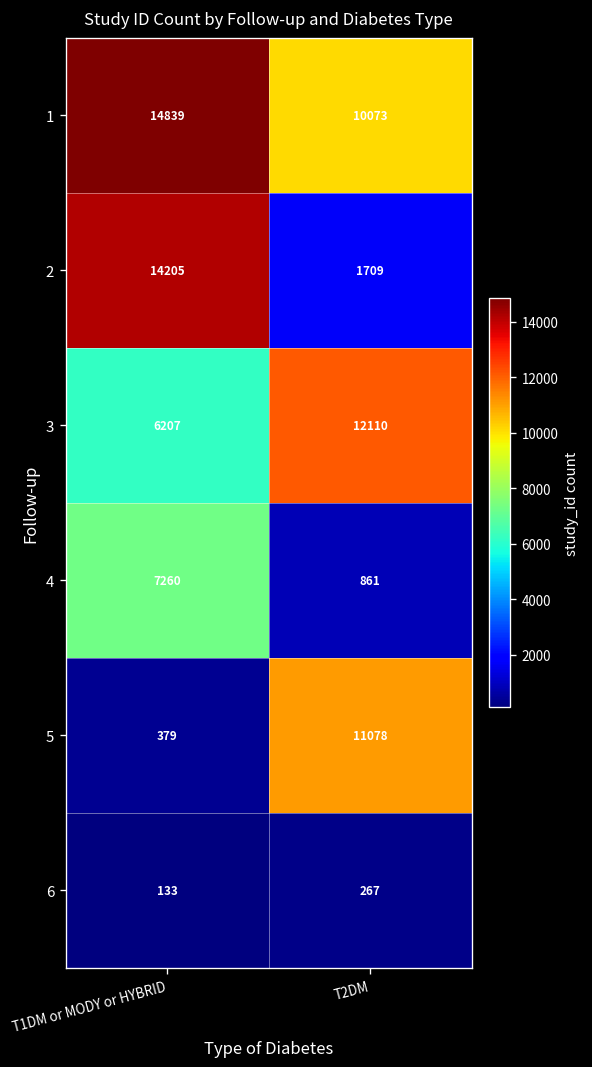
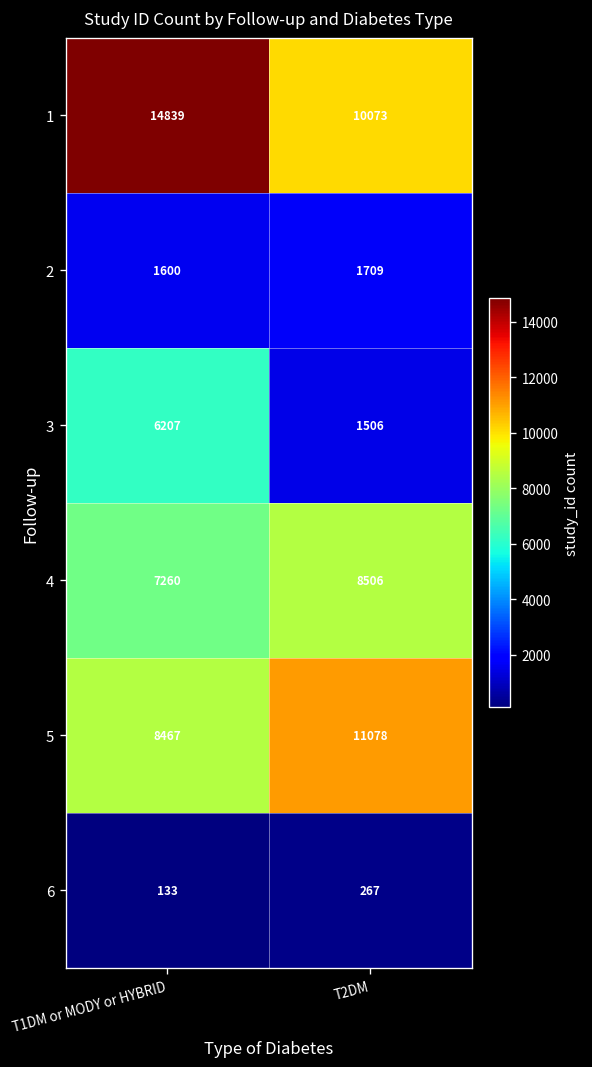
2, T1DM or MODY or HYBRID: 14205 -> 1600
3, T2DM: 12110 -> 1506
4, T2DM: 861 -> 8506
5, T1DM or MODY or HYBRID: 379 -> 8467
